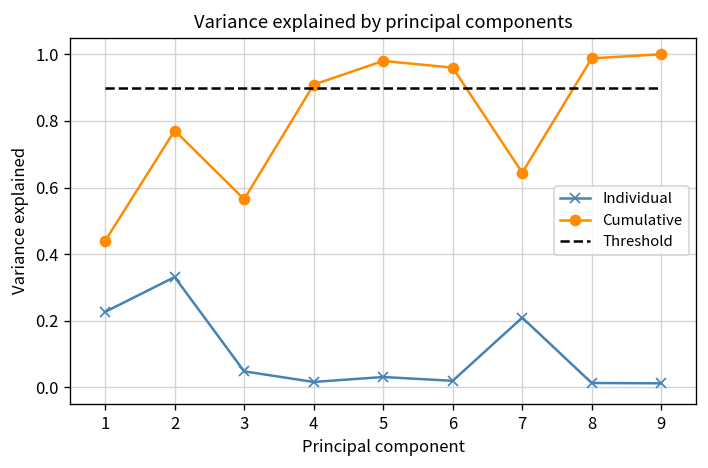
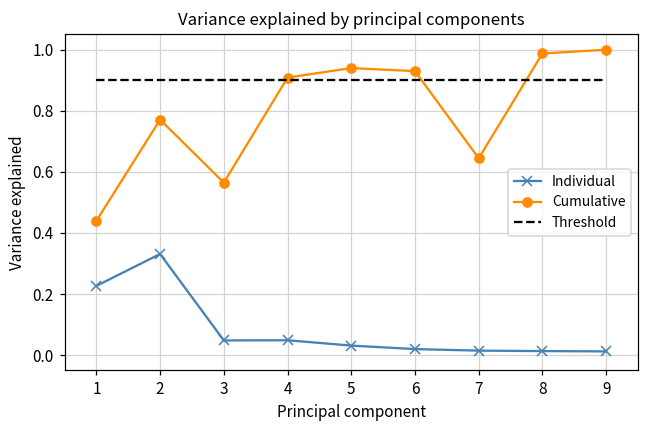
Individual, 4: 0.02 -> 0.05
Cumulative, 5: 0.98 -> 0.94
Cumulative, 6: 0.96 -> 0.93
Individual, 7: 0.21 -> 0.01
